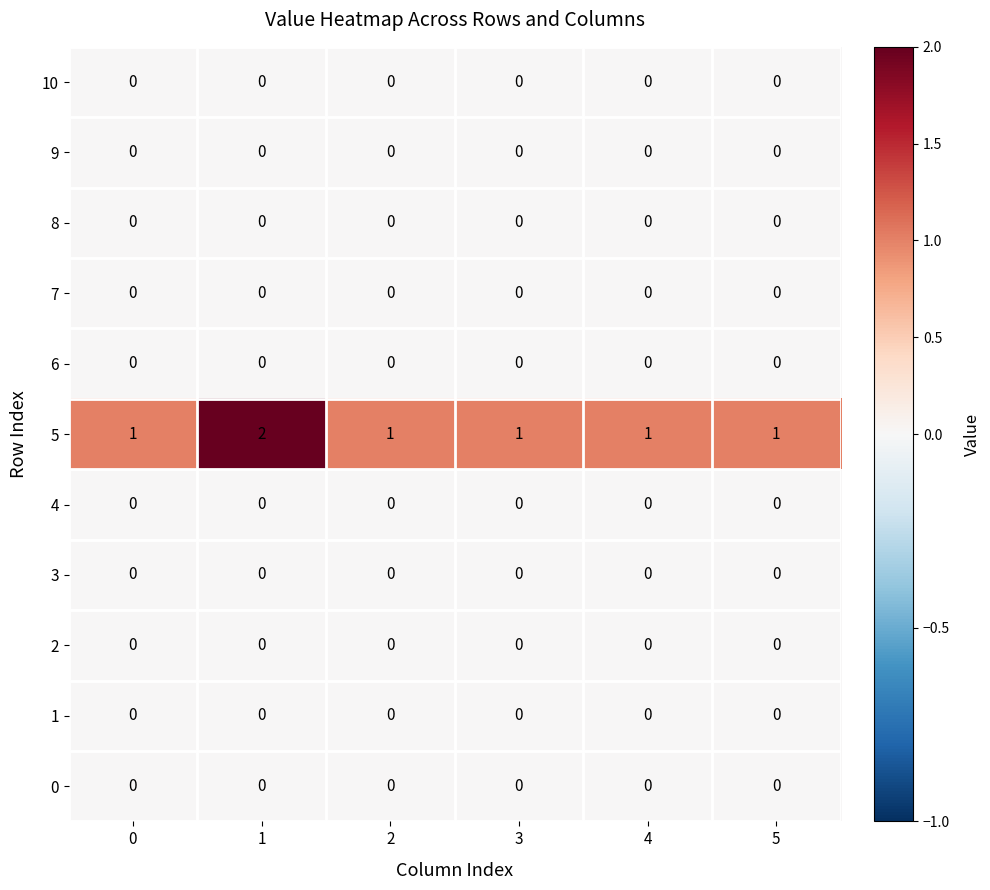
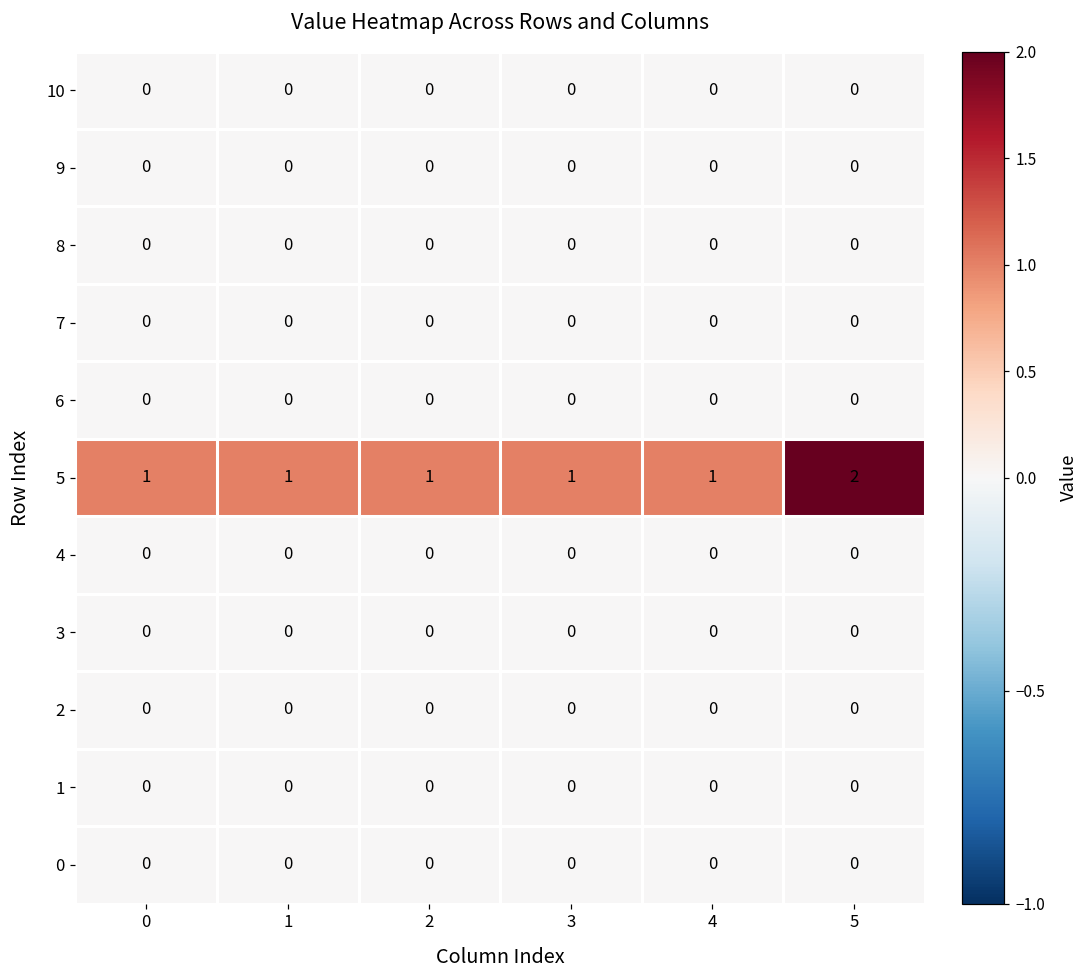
5, 1: 2 -> 1
5, 5: 1 -> 2
